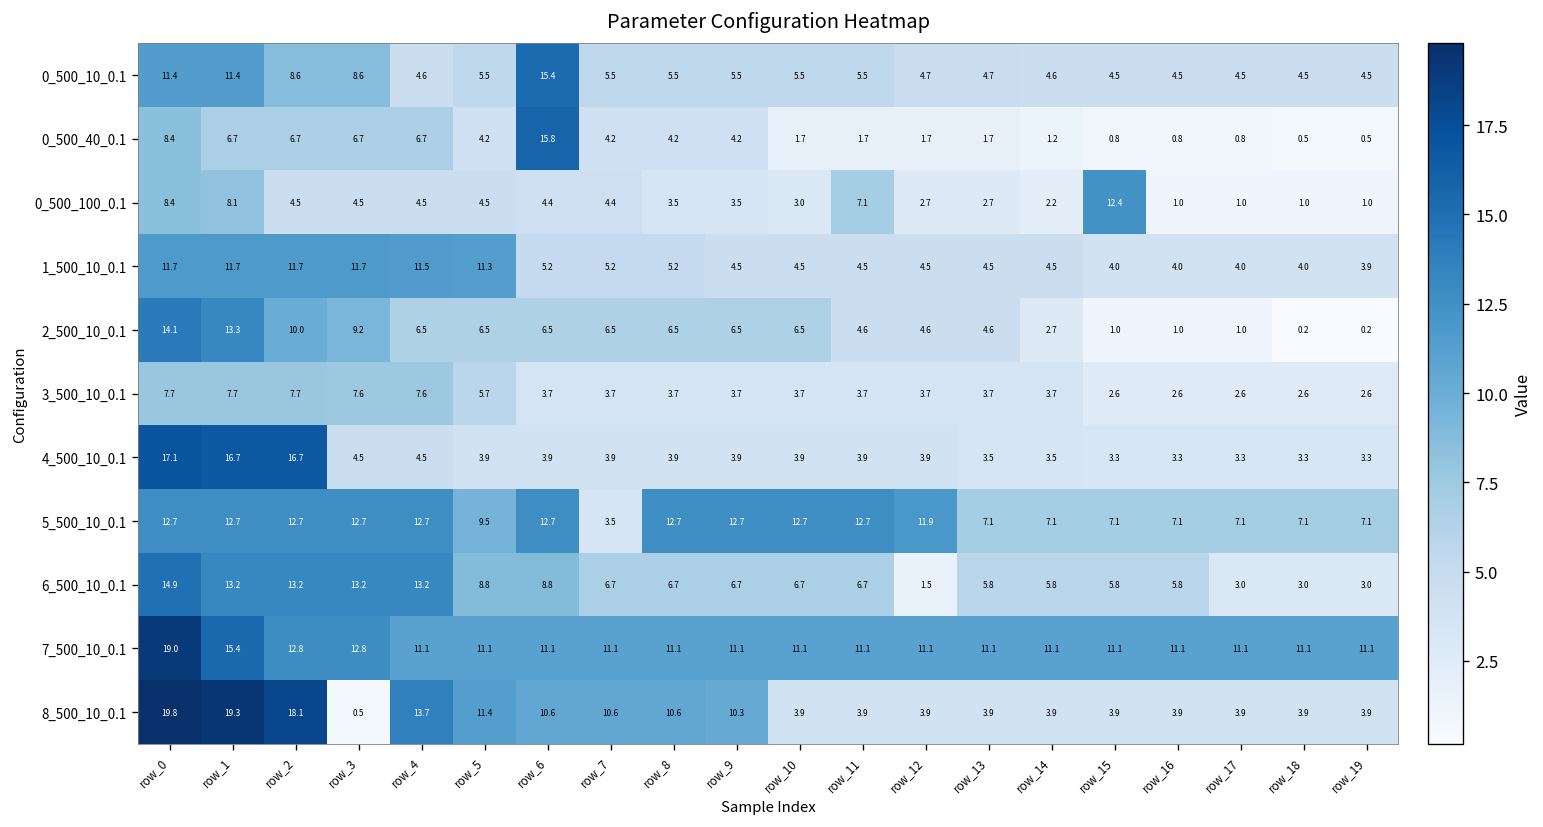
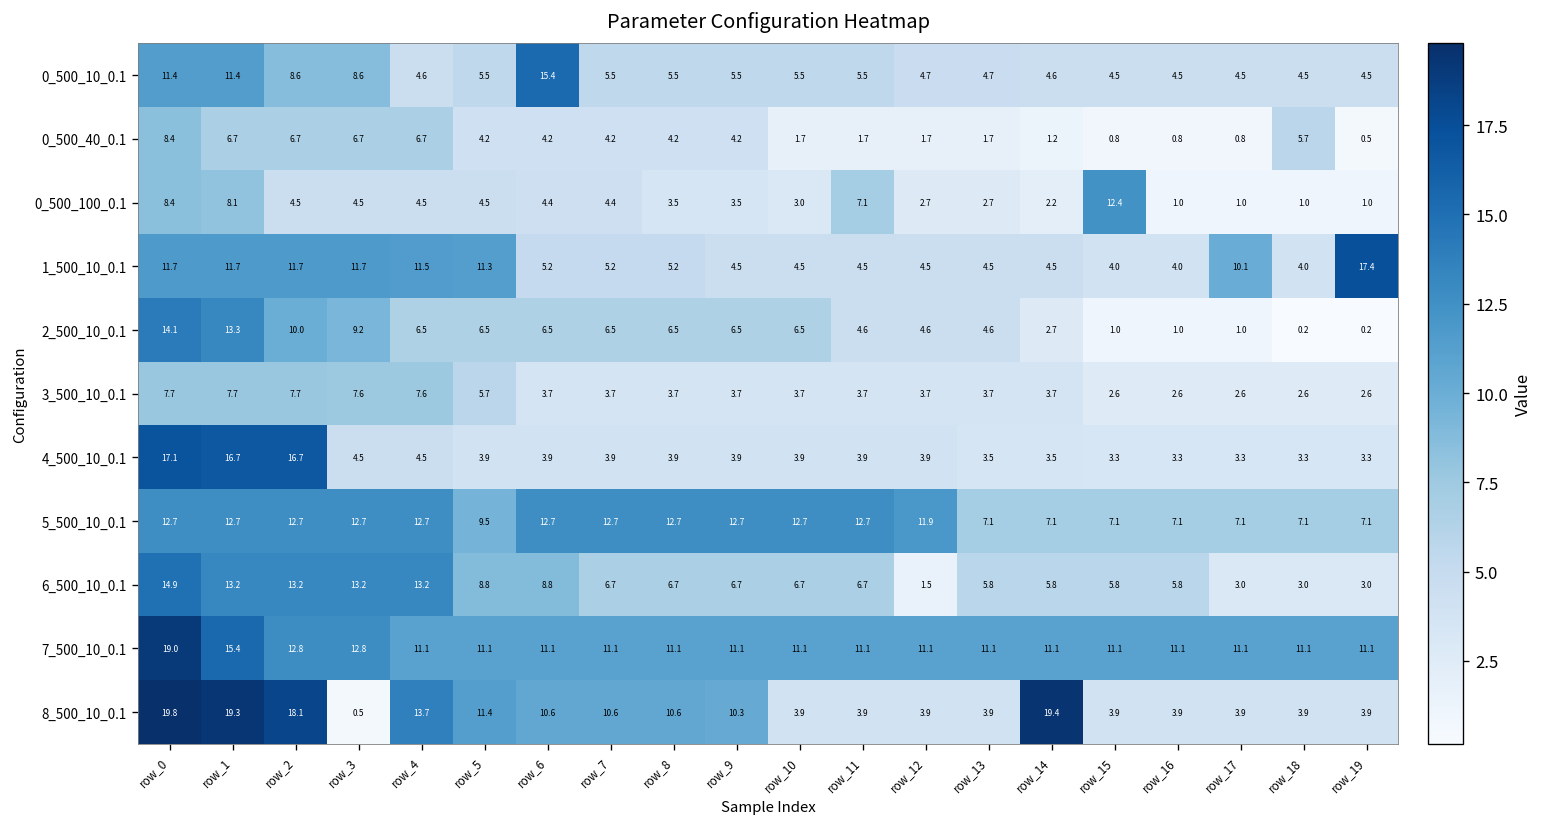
0_500_40_0.1, row_6: 15.8 -> 4.2
0_500_40_0.1, row_18: 0.5 -> 5.7
1_500_10_0.1, row_17: 4.0 -> 10.1
1_500_10_0.1, row_19: 3.9 -> 17.4
5_500_10_0.1, row_7: 3.5 -> 12.7
8_500_10_0.1, row_14: 3.9 -> 19.4
